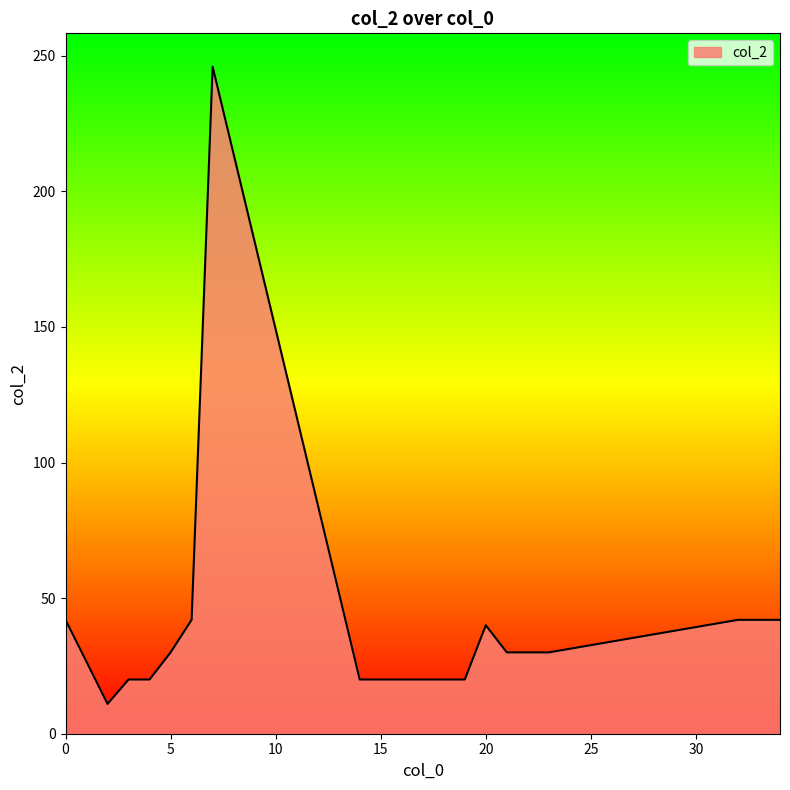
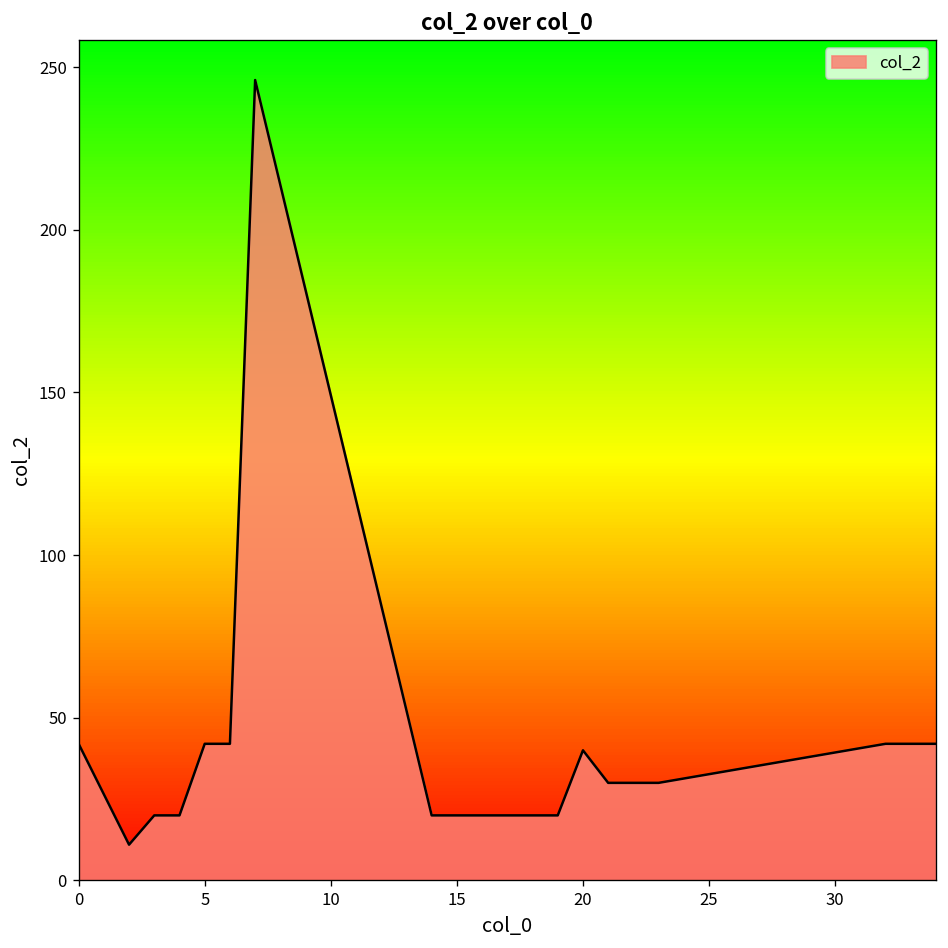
5: 30 -> 42
